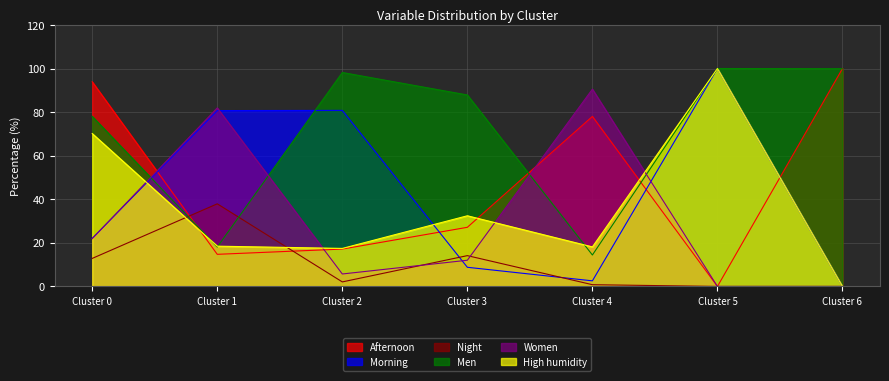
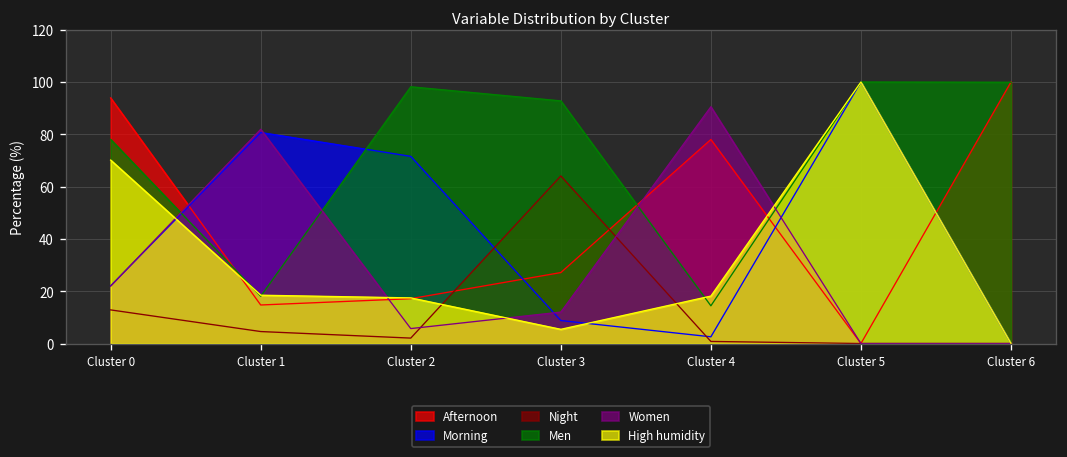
Night, Cluster 1: 38 -> 5
Morning, Cluster 2: 81 -> 72
Night, Cluster 3: 14 -> 64
Men, Cluster 3: 88 -> 93
High humidity, Cluster 3: 32 -> 5
